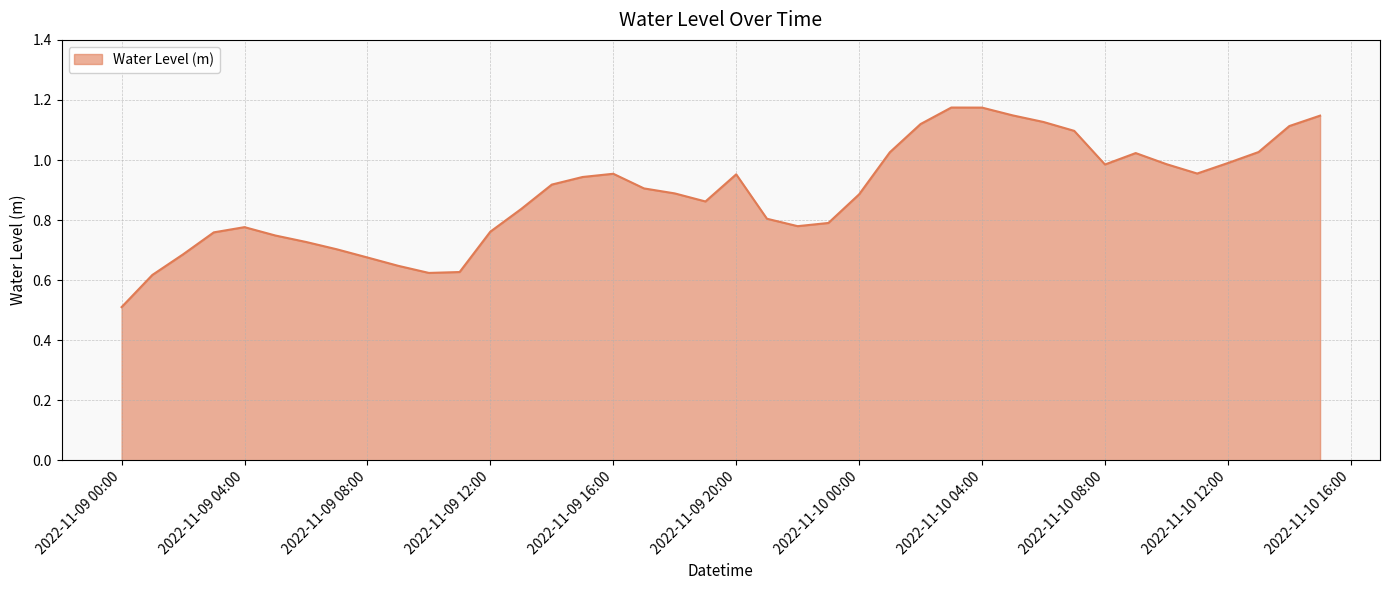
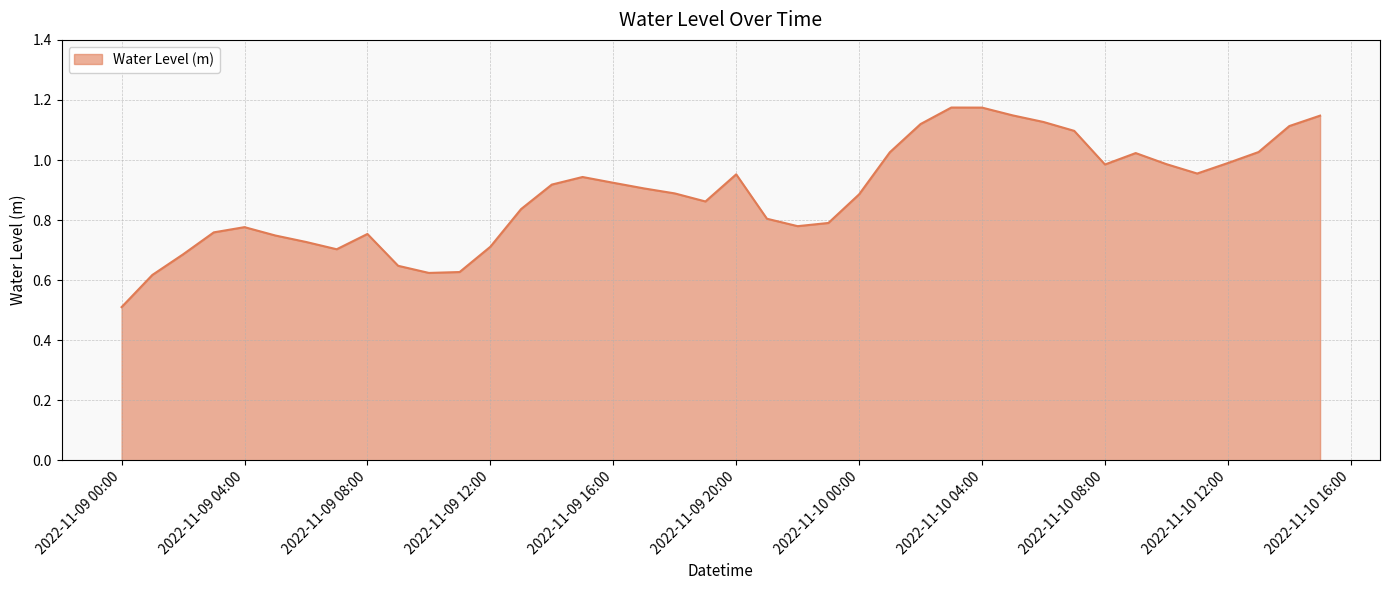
2022-11-09 08:00: 0.68 -> 0.75
2022-11-09 12:00: 0.76 -> 0.71
2022-11-09 16:00: 0.95 -> 0.92
